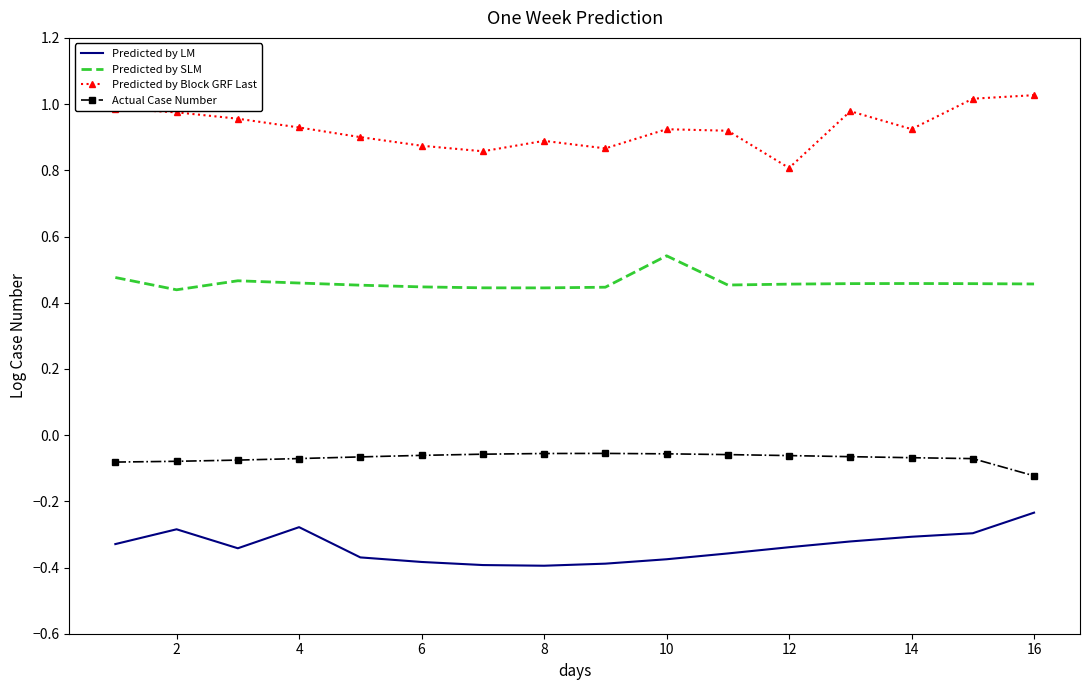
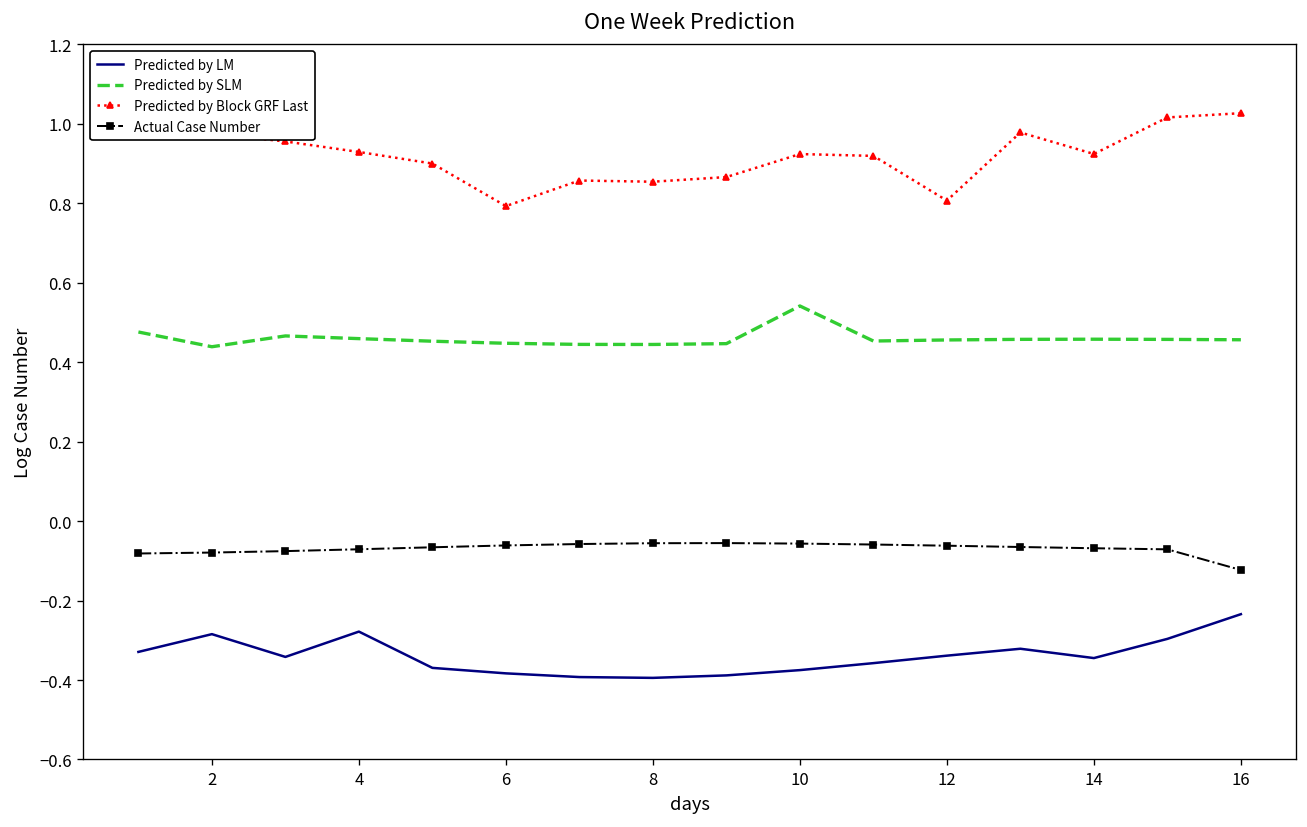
Predicted by Block GRF Last, 6: 0.87 -> 0.79
Predicted by Block GRF Last, 8: 0.89 -> 0.85
Predicted by LM, 14: -0.31 -> -0.34
